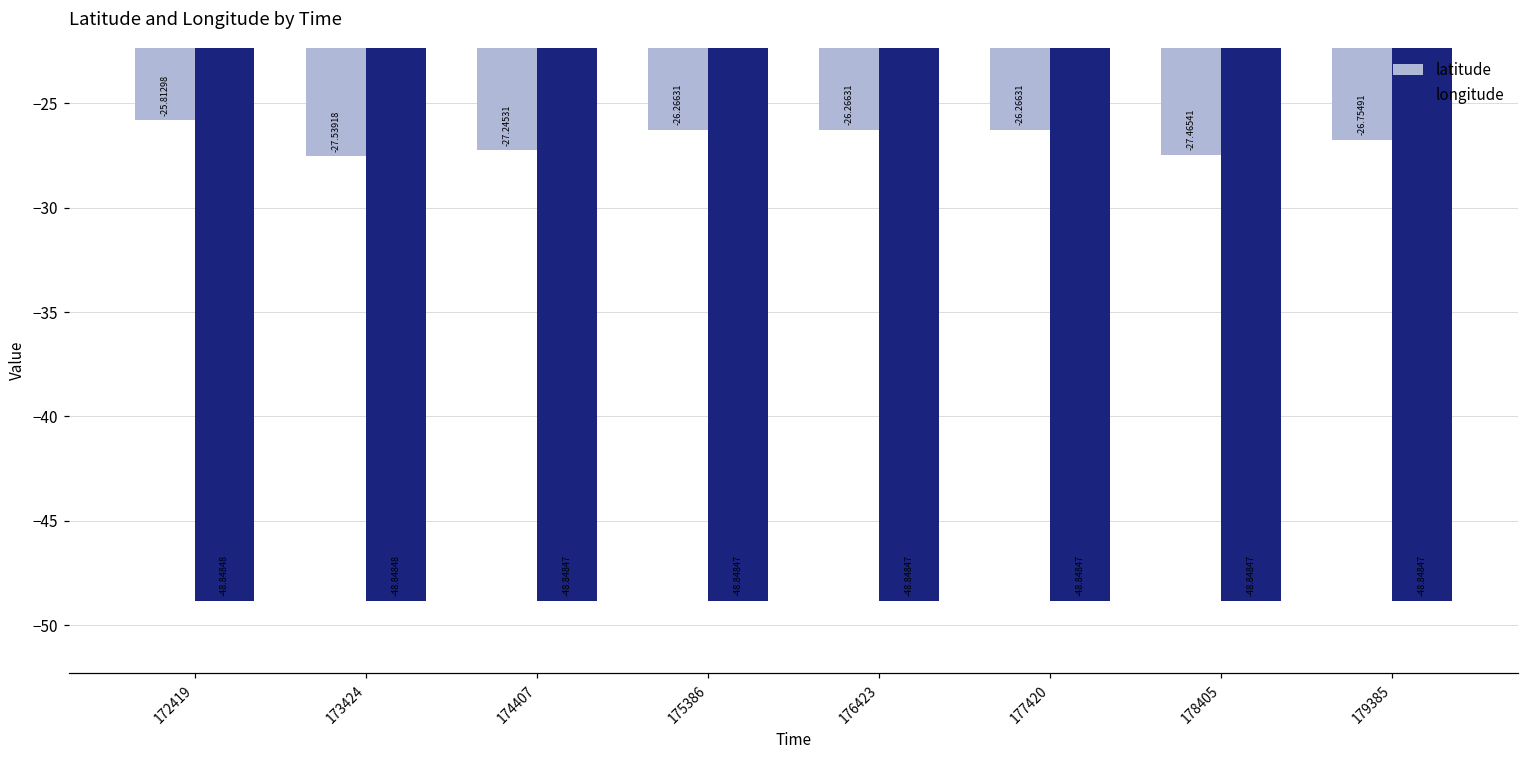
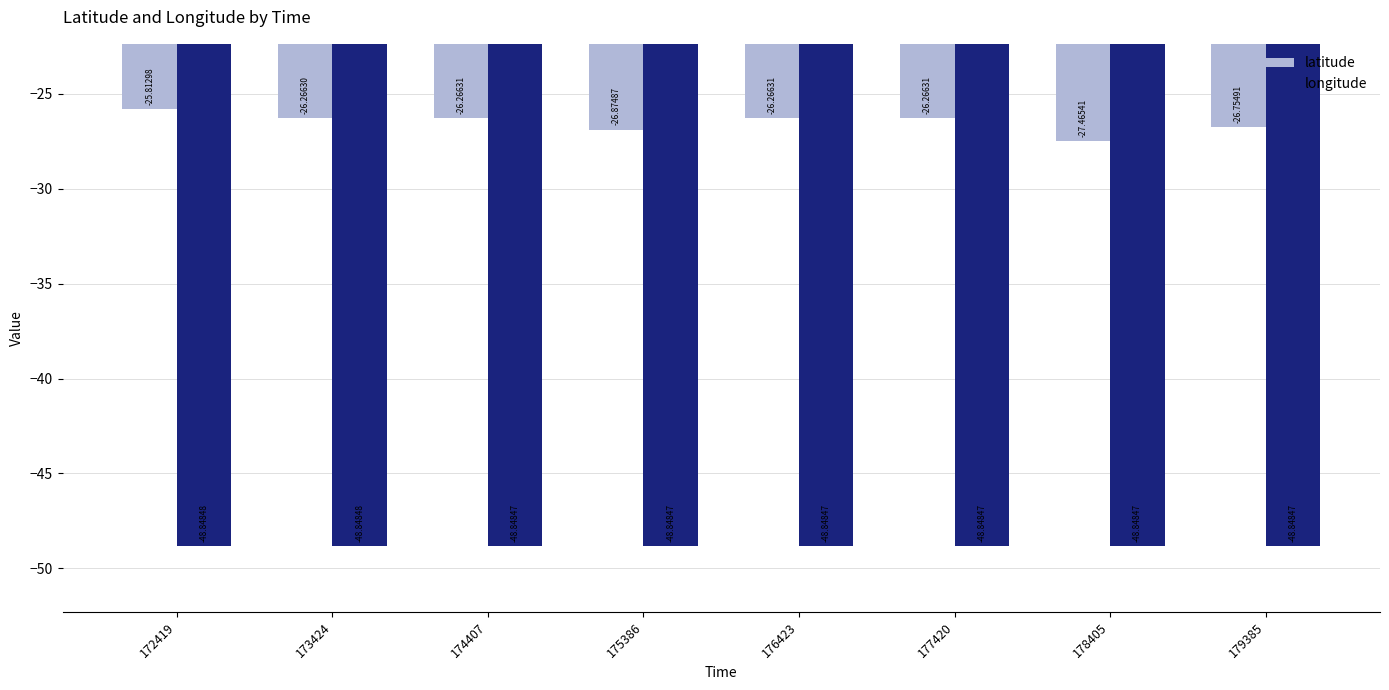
latitude, 173424: -27.53918 -> -26.26630
latitude, 174407: -27.24531 -> -26.26631
latitude, 175386: -26.26631 -> -26.87487
